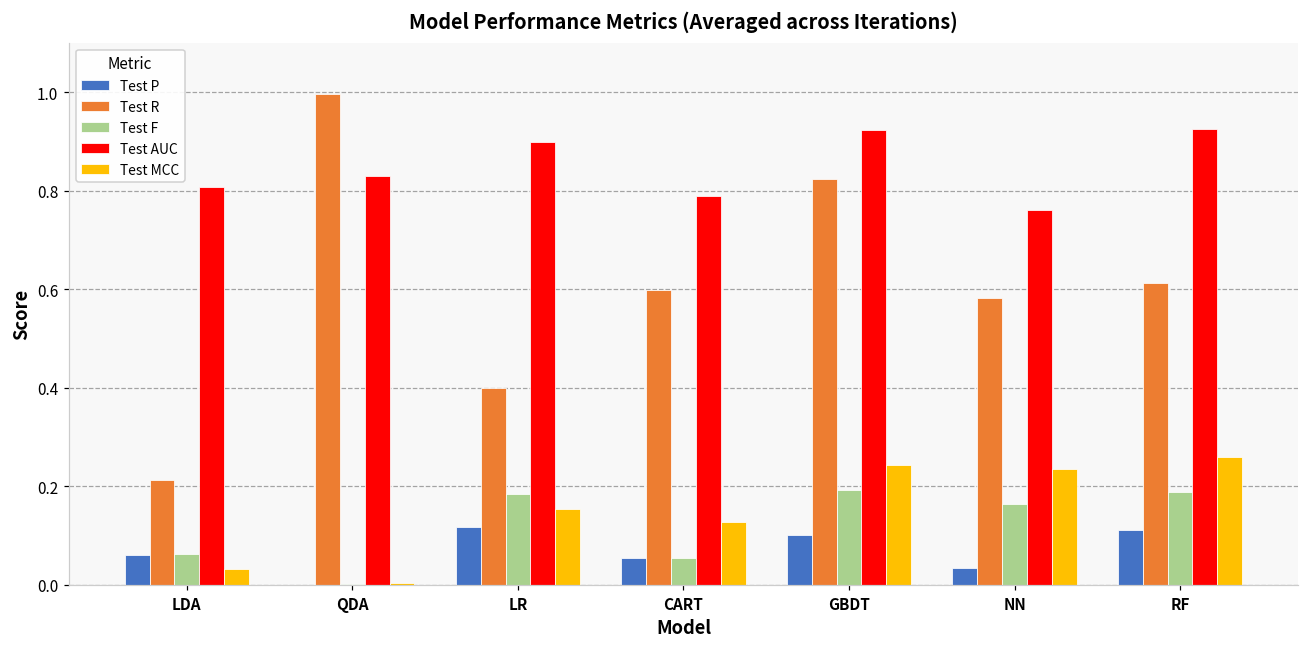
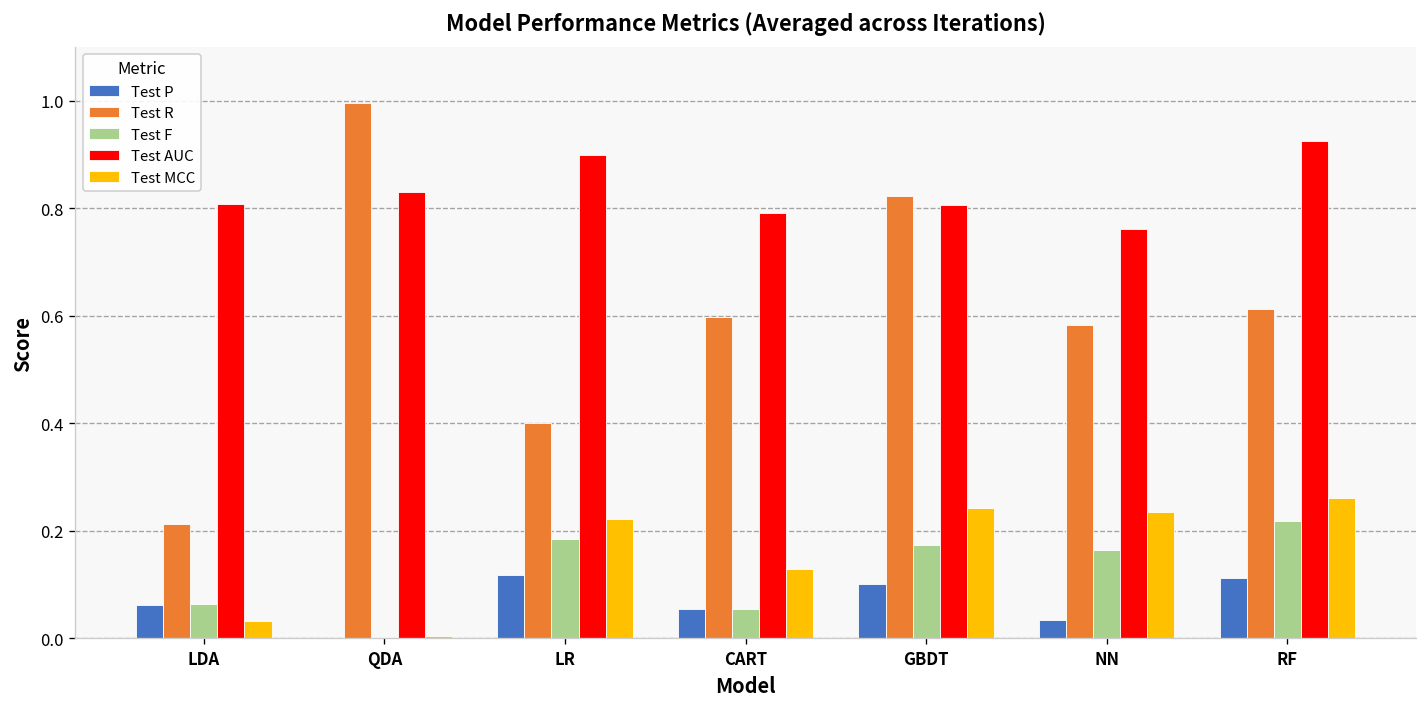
Test MCC, LR: 0.15 -> 0.22
Test F, GBDT: 0.19 -> 0.17
Test AUC, GBDT: 0.92 -> 0.81
Test F, RF: 0.19 -> 0.22
